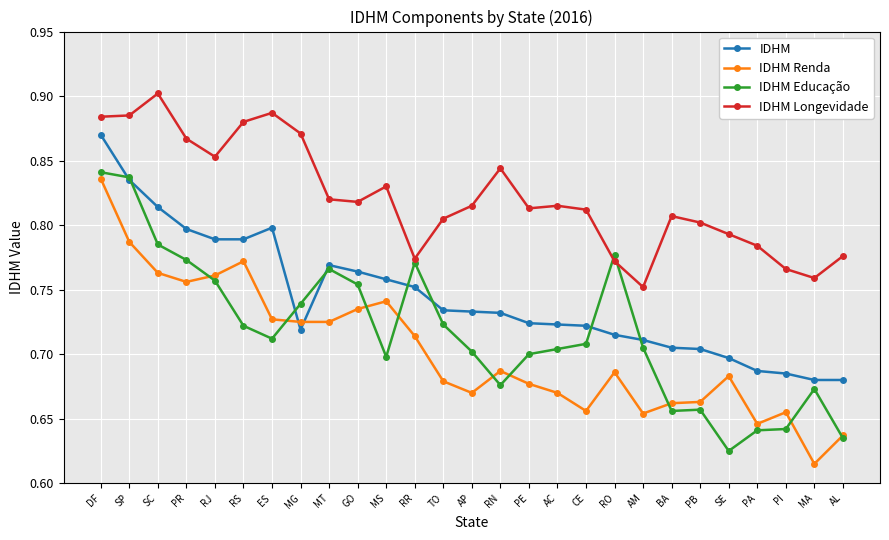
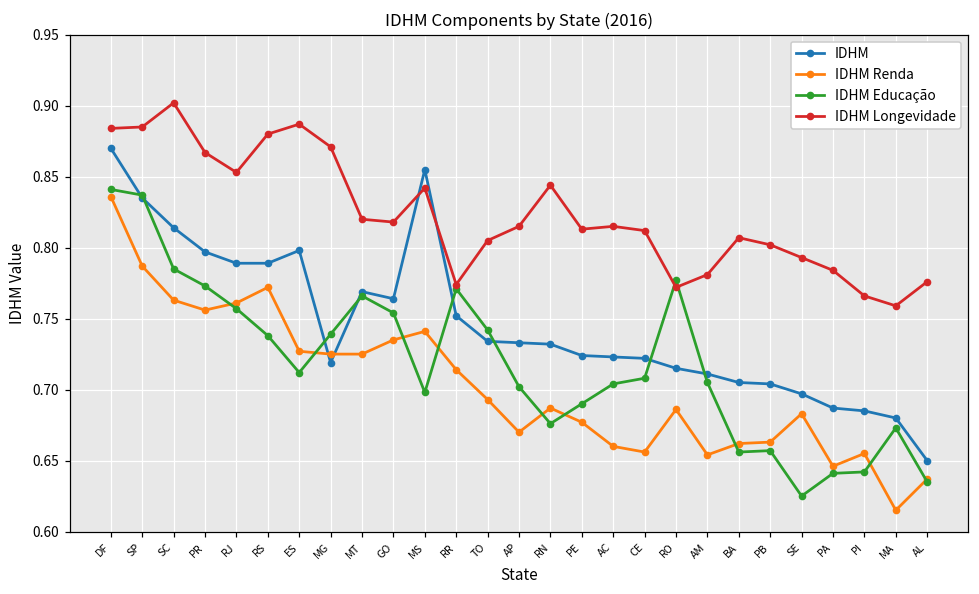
IDHM Educação, RS: 0.722 -> 0.738
IDHM, MS: 0.758 -> 0.855
IDHM Longevidade, MS: 0.830 -> 0.842
IDHM Renda, TO: 0.679 -> 0.693
IDHM Educação, TO: 0.723 -> 0.742
IDHM Educação, PE: 0.70 -> 0.69
IDHM Renda, AC: 0.67 -> 0.66
IDHM Longevidade, AM: 0.752 -> 0.781
IDHM, AL: 0.68 -> 0.65
